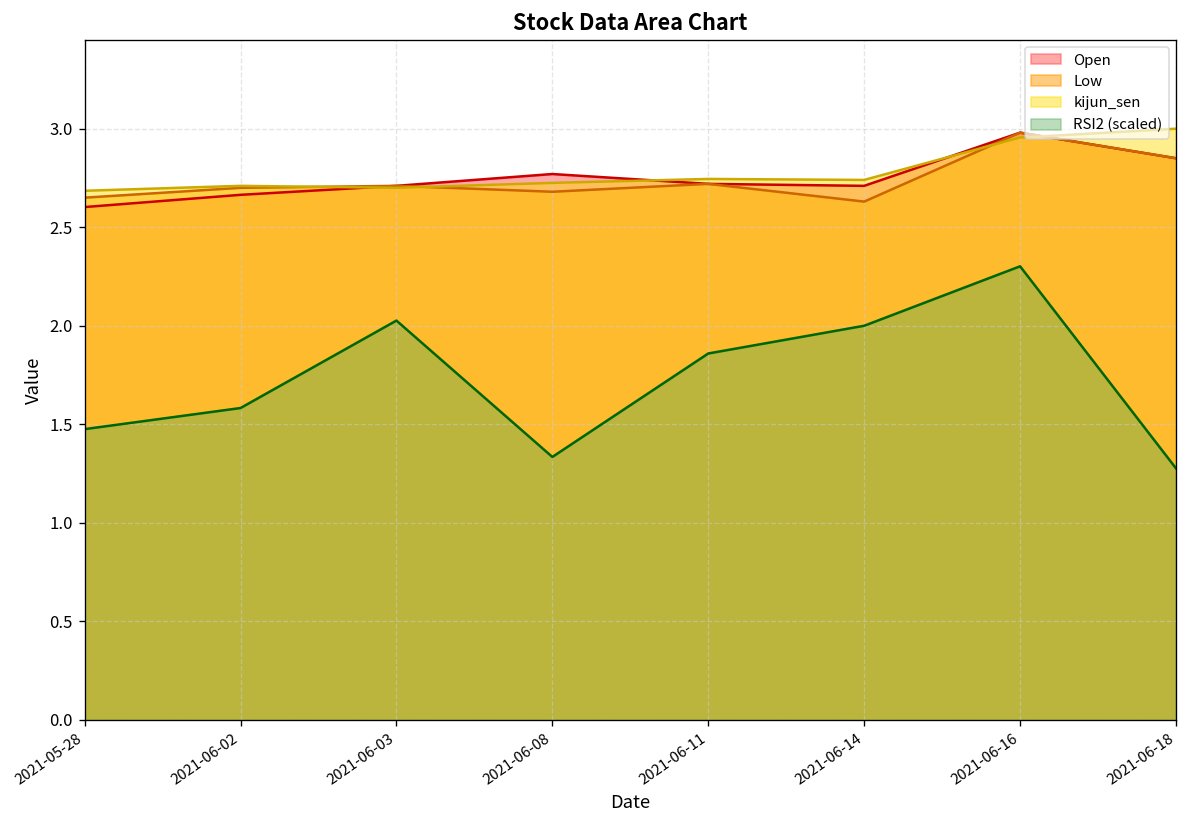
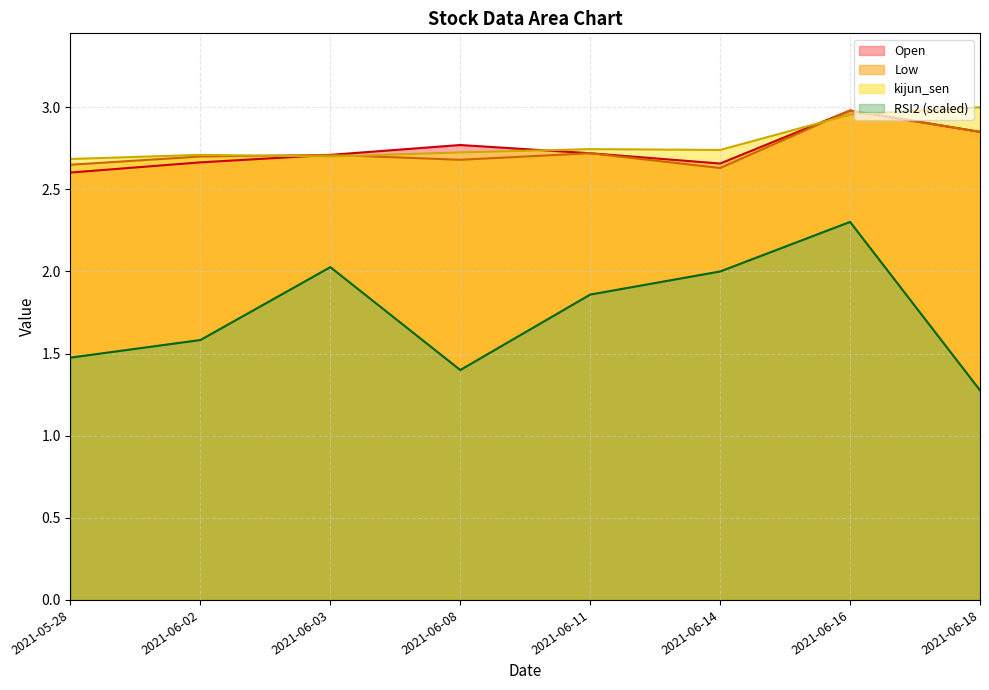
RSI2 (scaled), 2021-06-08: 1.33 -> 1.40
Open, 2021-06-14: 2.71 -> 2.66
